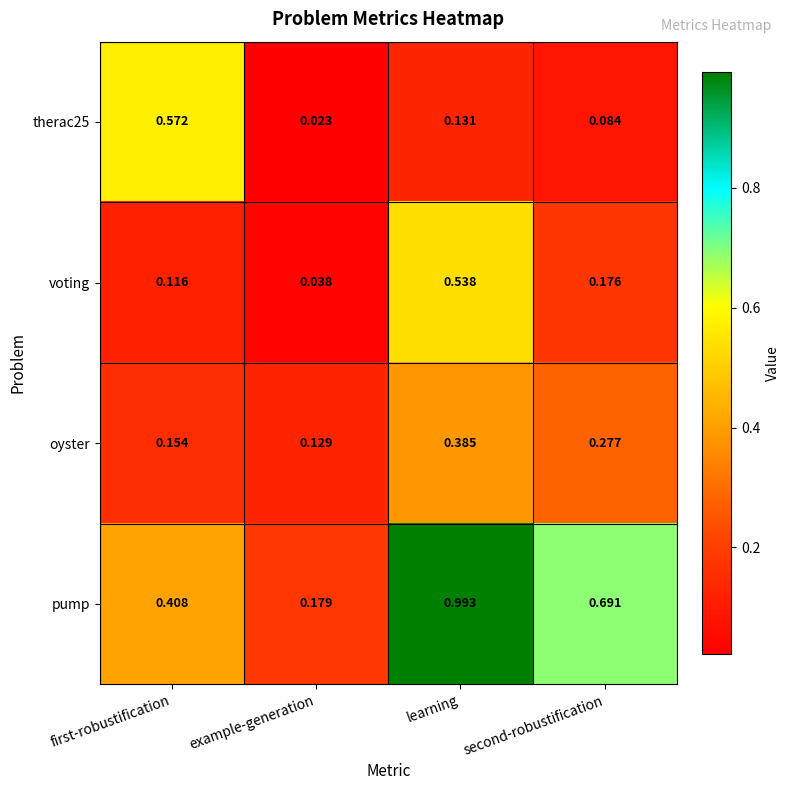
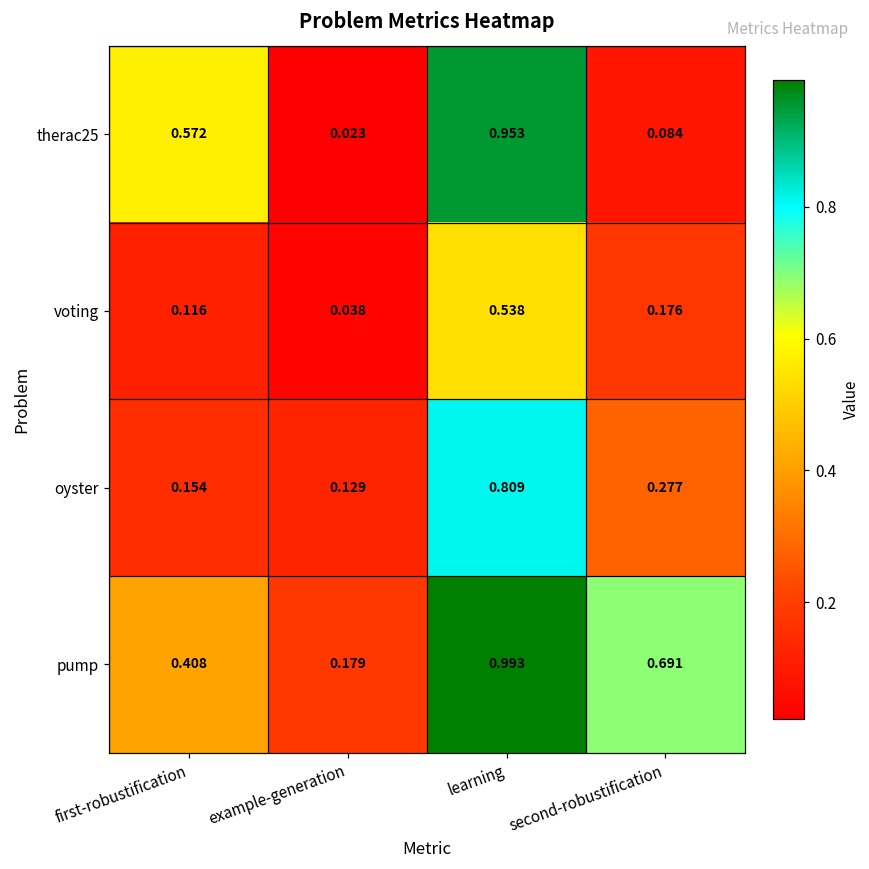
therac25, learning: 0.131 -> 0.953
oyster, learning: 0.385 -> 0.809
